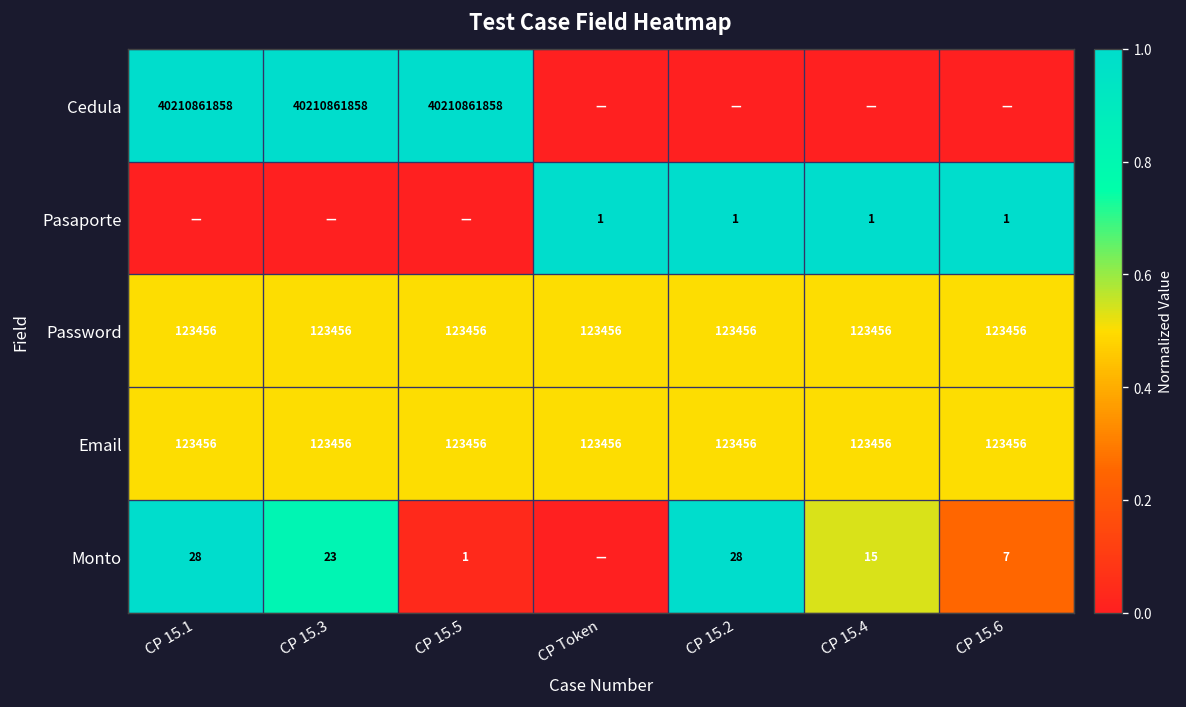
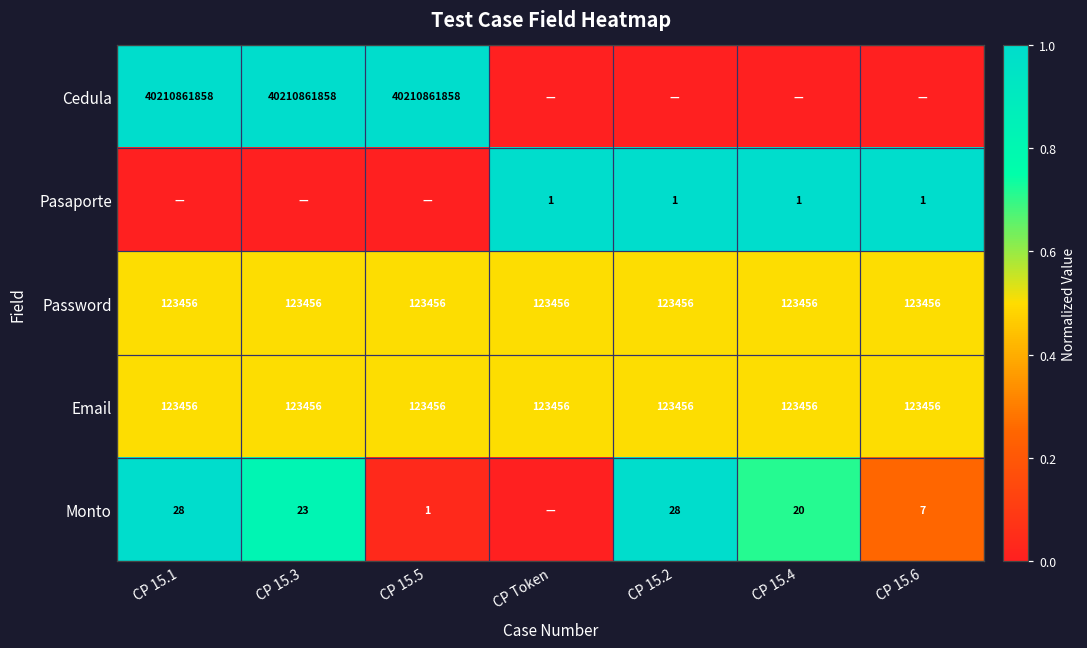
Monto, CP 15.4: 15 -> 20
